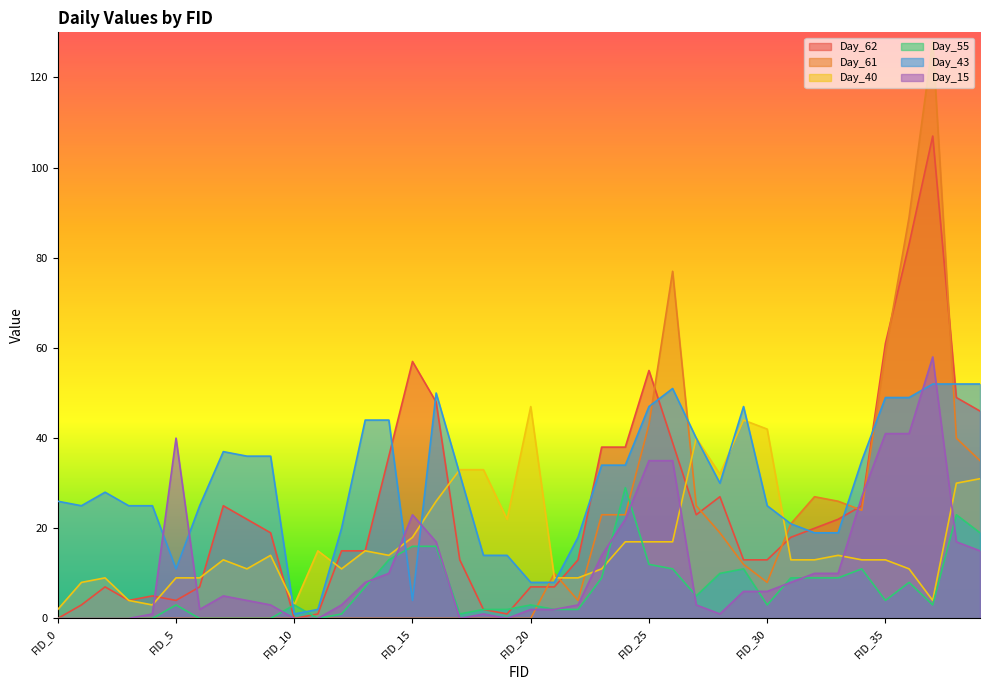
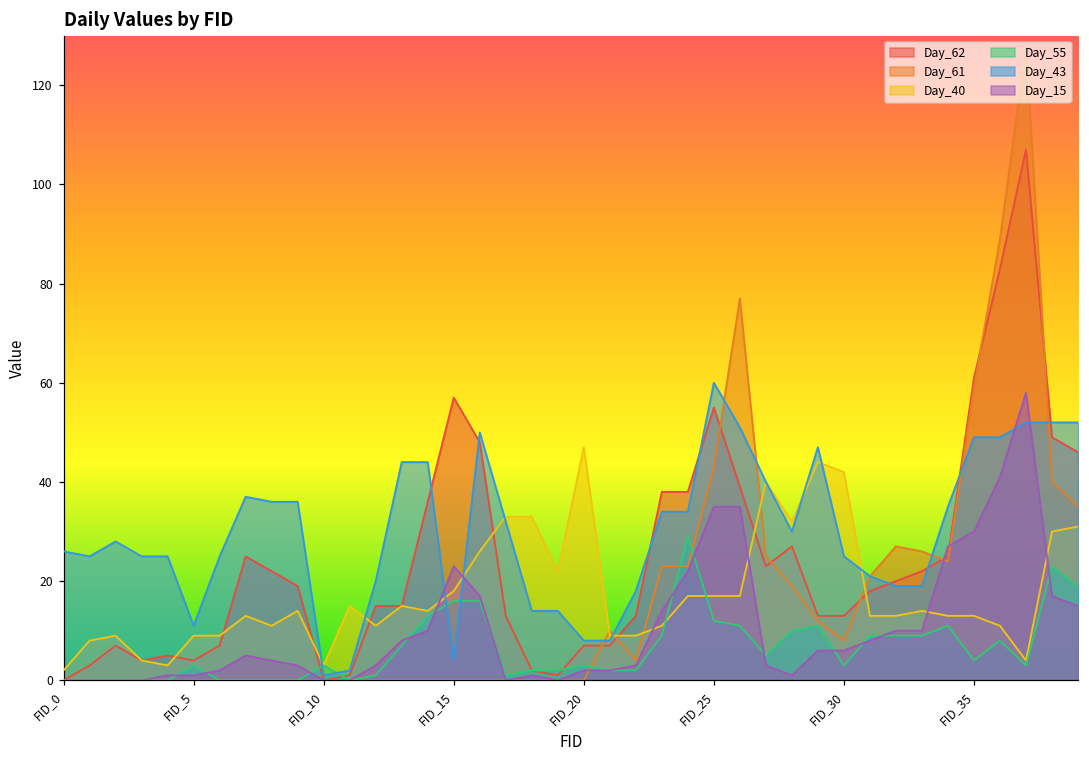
Day_15, FID_5: 40 -> 1
Day_43, FID_25: 47 -> 60
Day_15, FID_35: 41 -> 30
